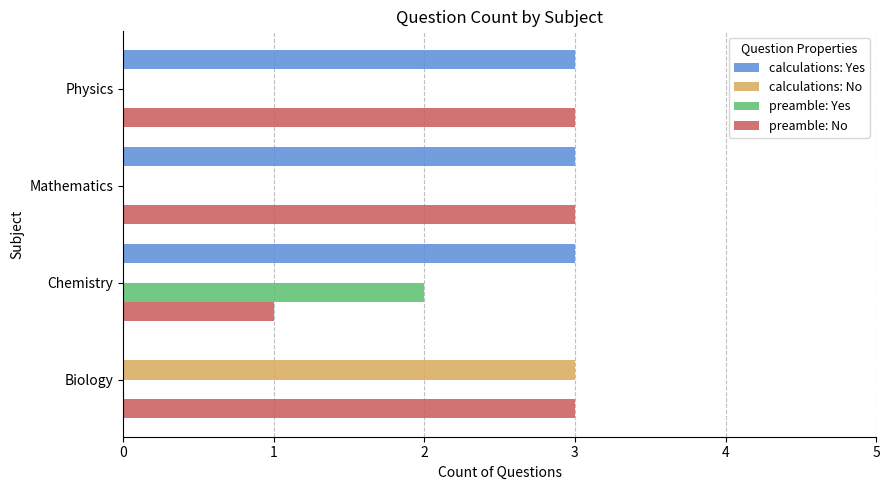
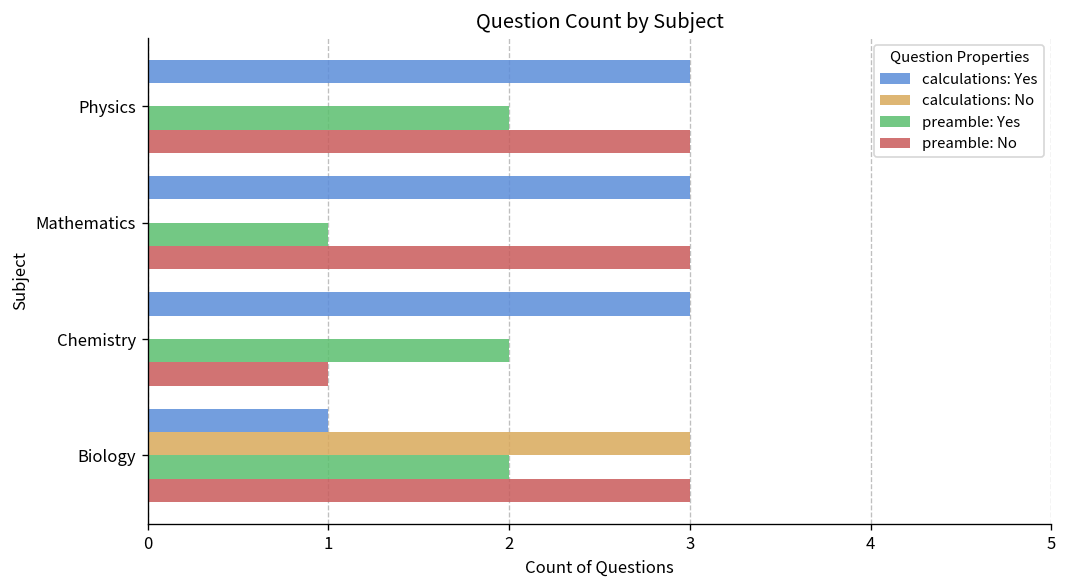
preamble: Yes, Physics: 0 -> 2
preamble: Yes, Mathematics: 0 -> 1
calculations: Yes, Biology: 0 -> 1
preamble: Yes, Biology: 0 -> 2
